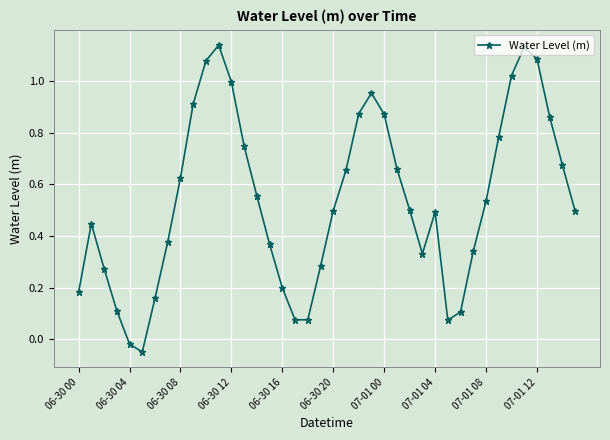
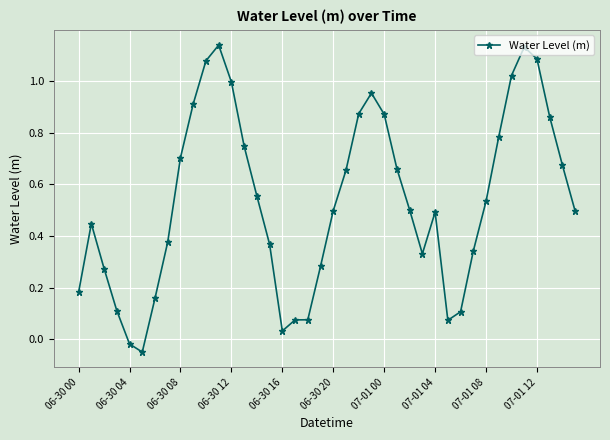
06-30 08: 0.62 -> 0.70
06-30 16: 0.20 -> 0.03
